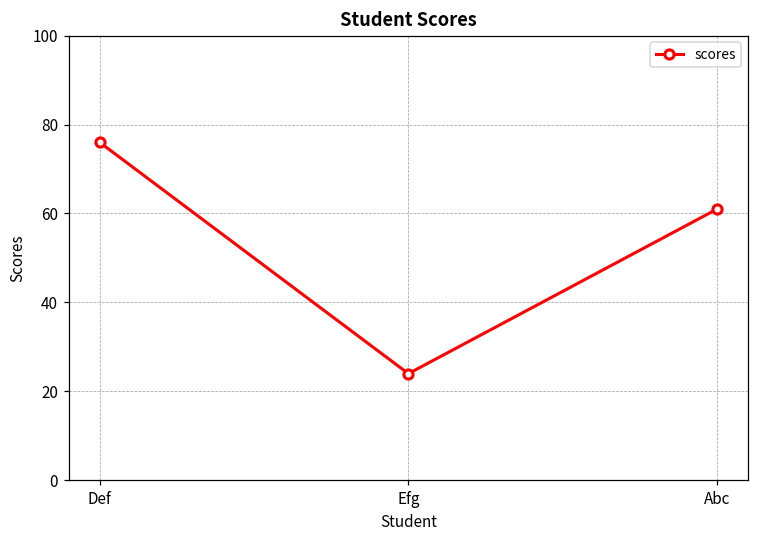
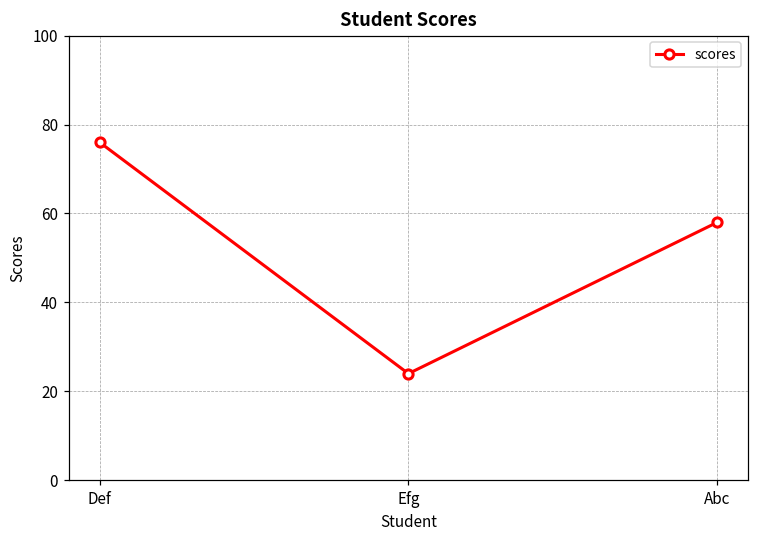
Abc: 61 -> 58
